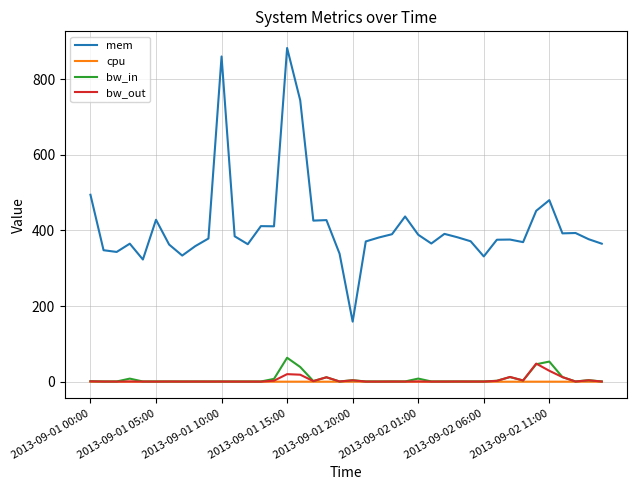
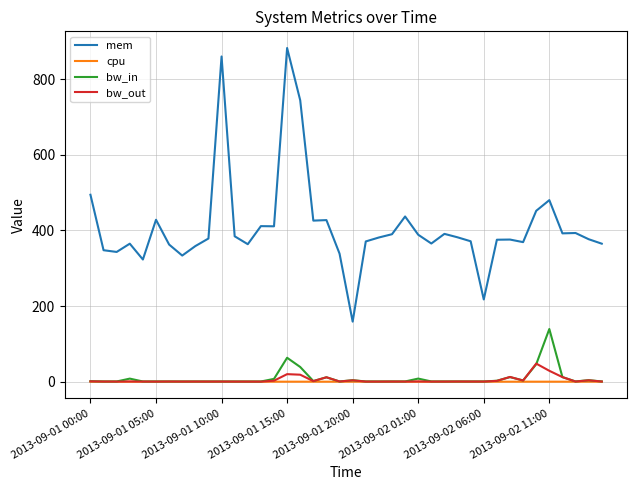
mem, 2013-09-02 06:00: 330 -> 220
bw_in, 2013-09-02 11:00: 50 -> 140
